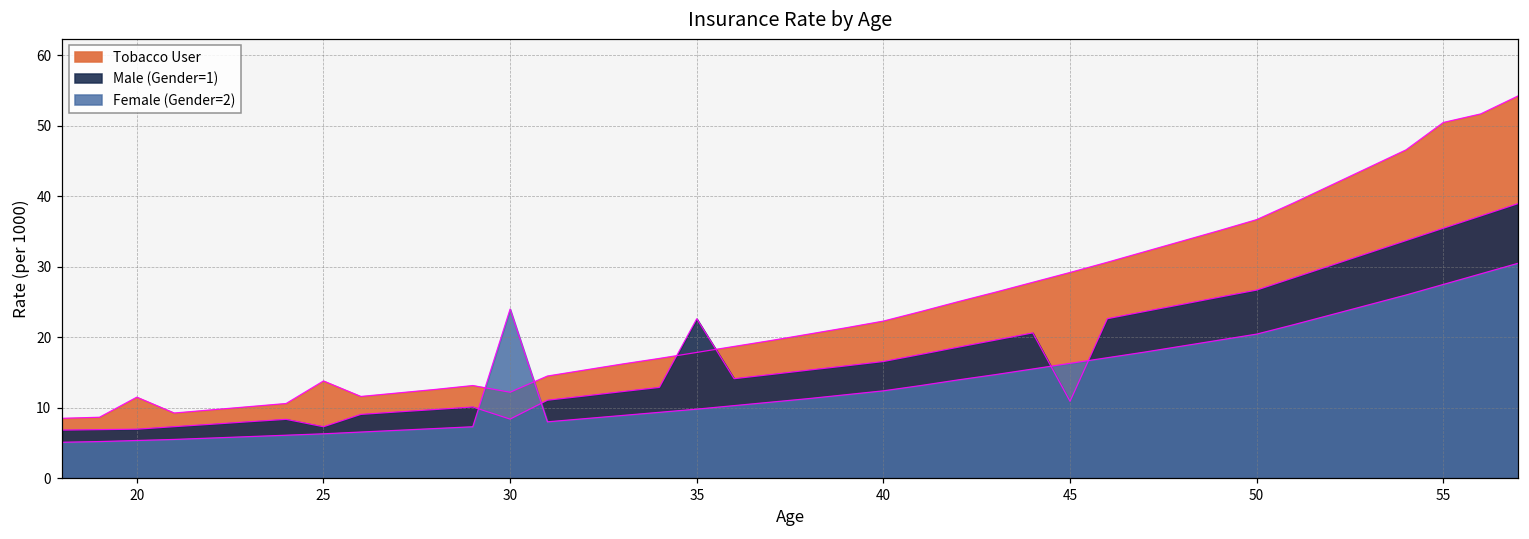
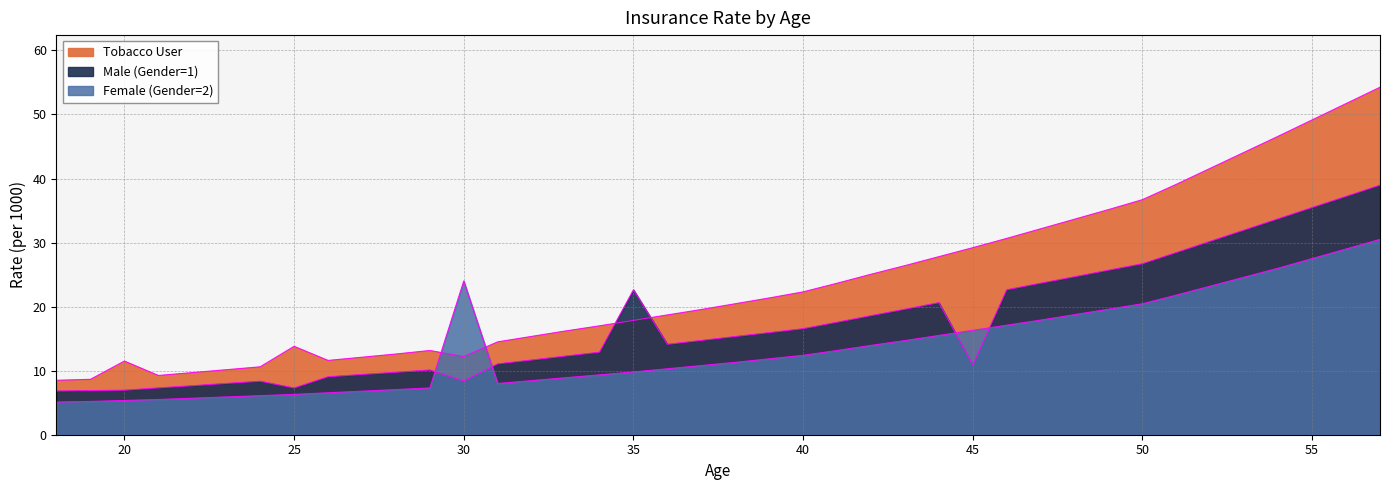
Tobacco User, 55: 50 -> 49
